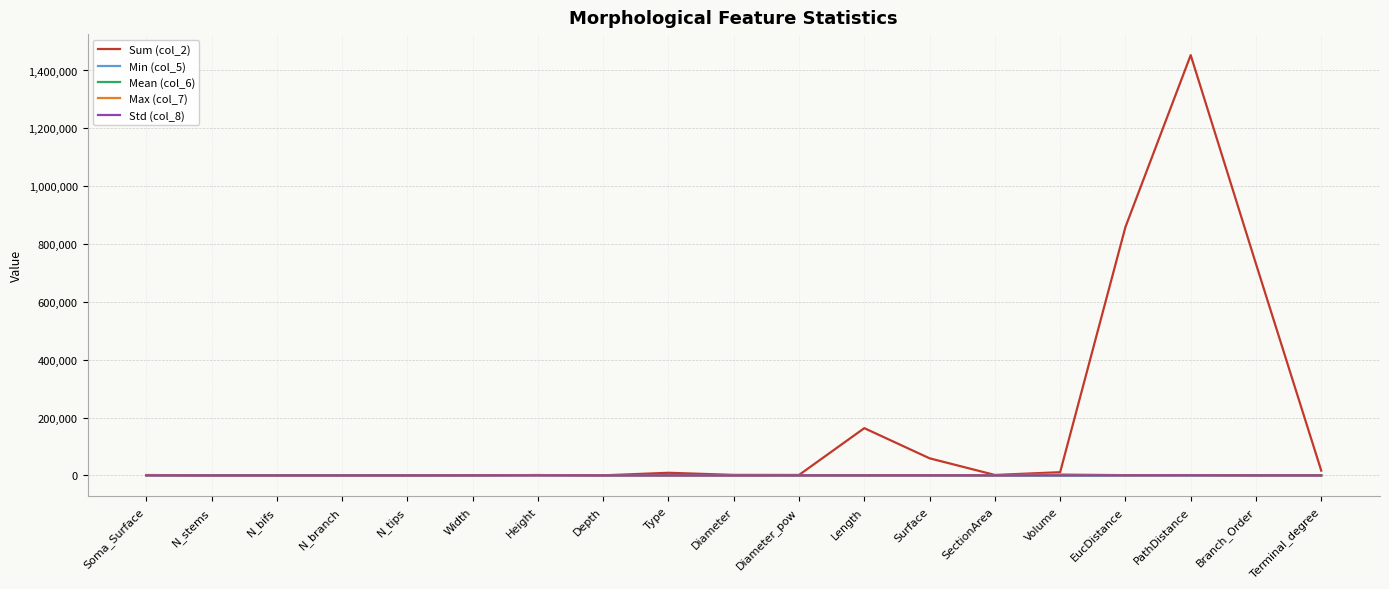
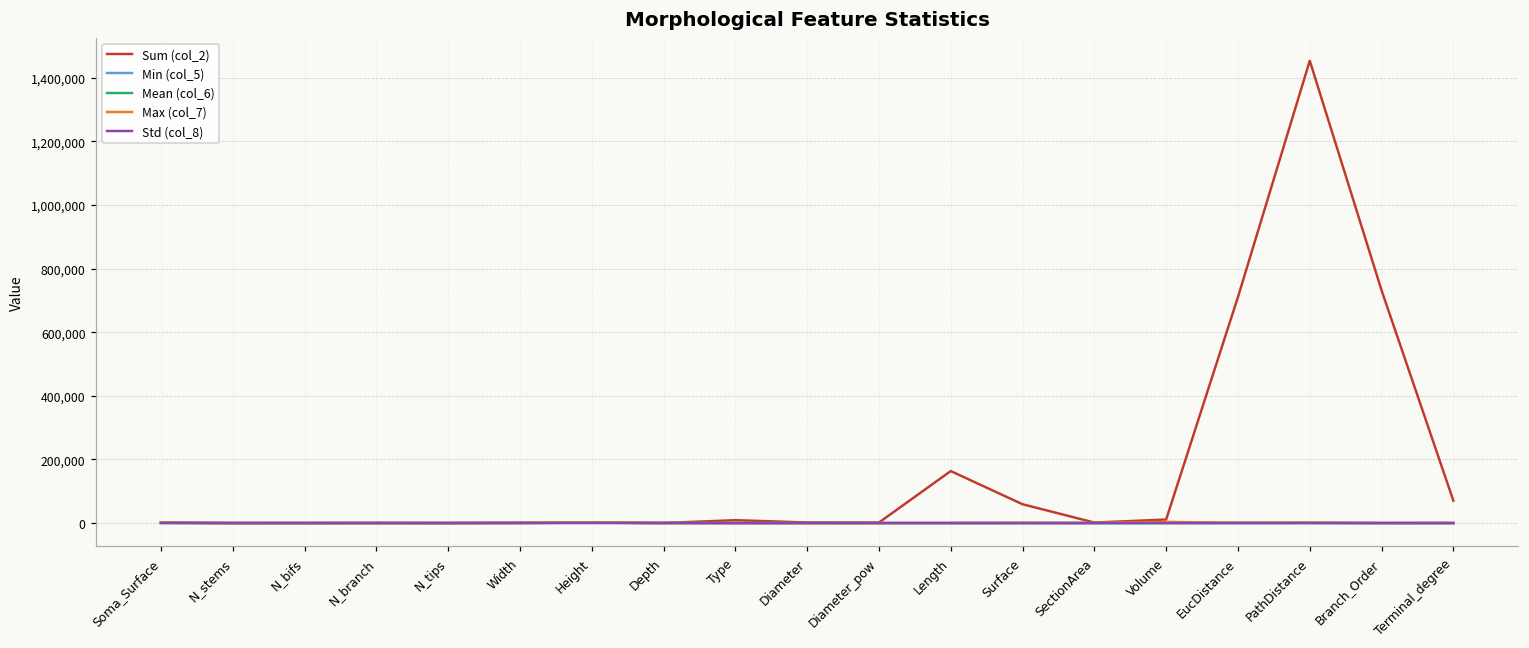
Sum (col_2), EucDistance: 860,000 -> 710,000
Sum (col_2), Terminal_degree: 20,000 -> 70,000
